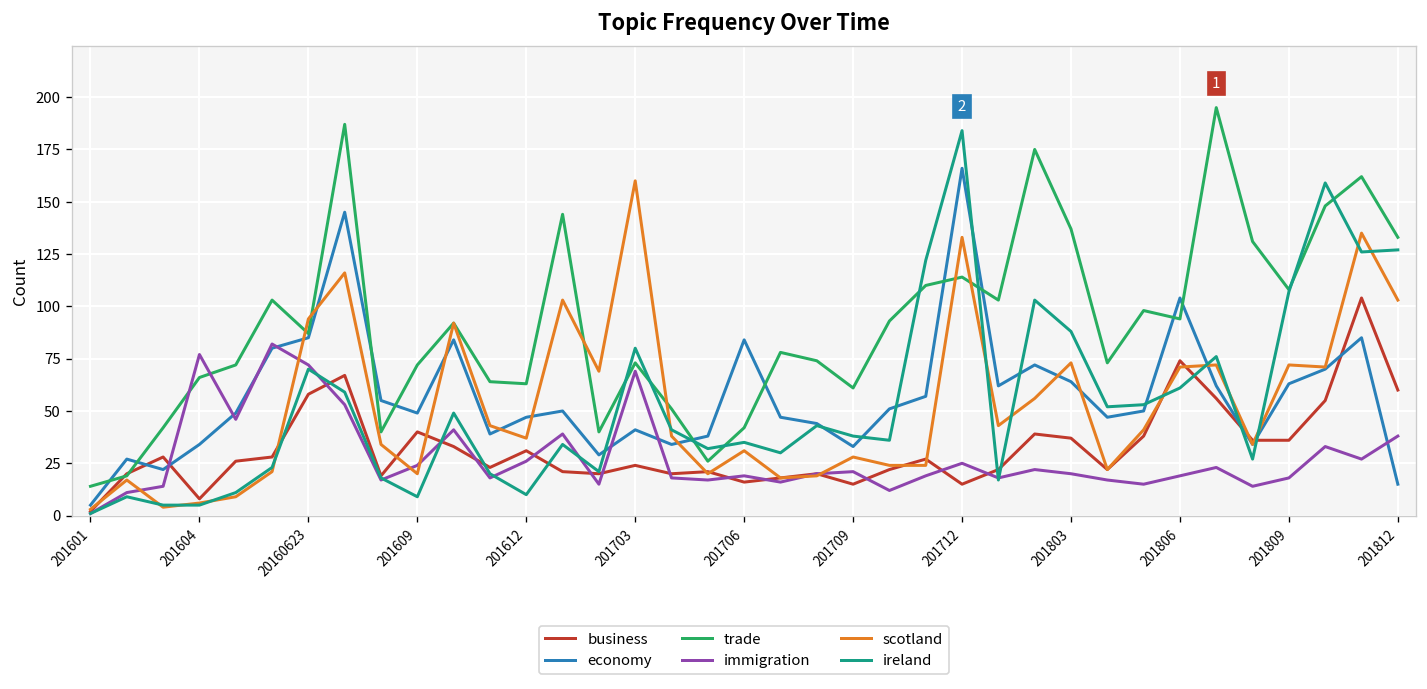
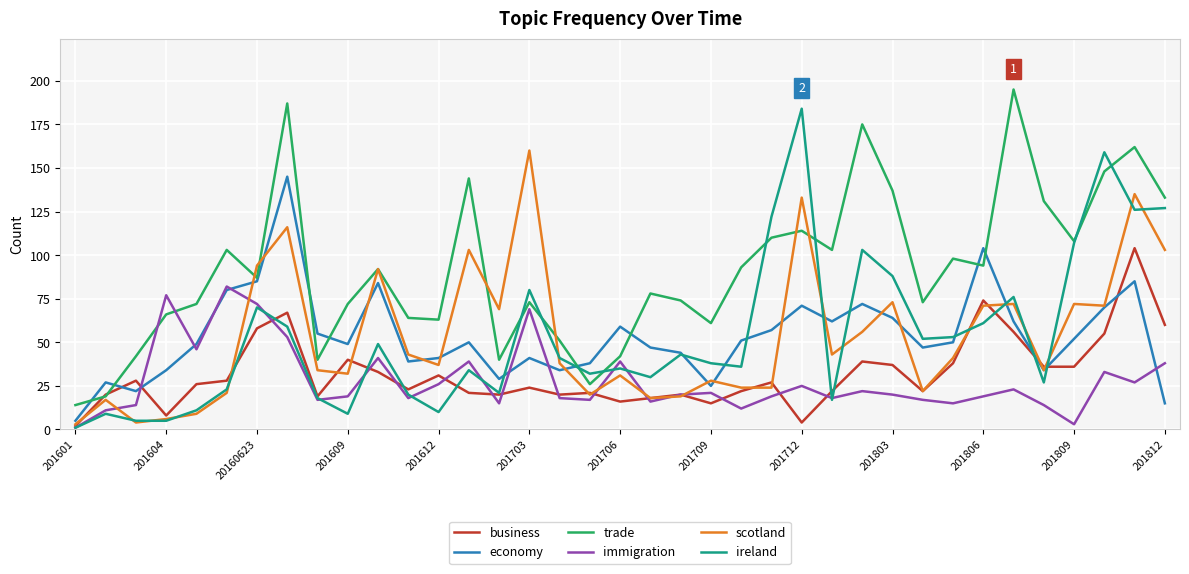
immigration, 201609: 24 -> 19
scotland, 201609: 20 -> 32
economy, 201612: 47 -> 41
economy, 201706: 84 -> 59
immigration, 201706: 19 -> 39
economy, 201709: 33 -> 25
business, 201712: 15 -> 4
economy, 201712: 166 -> 71
economy, 201809: 63 -> 52
immigration, 201809: 18 -> 3
